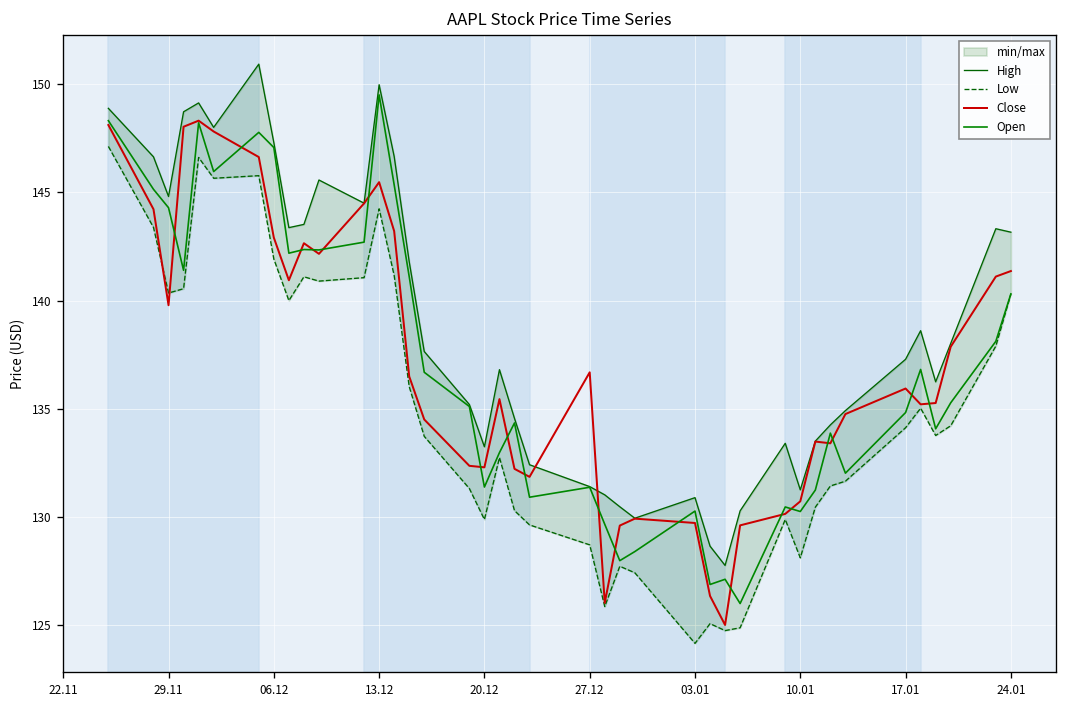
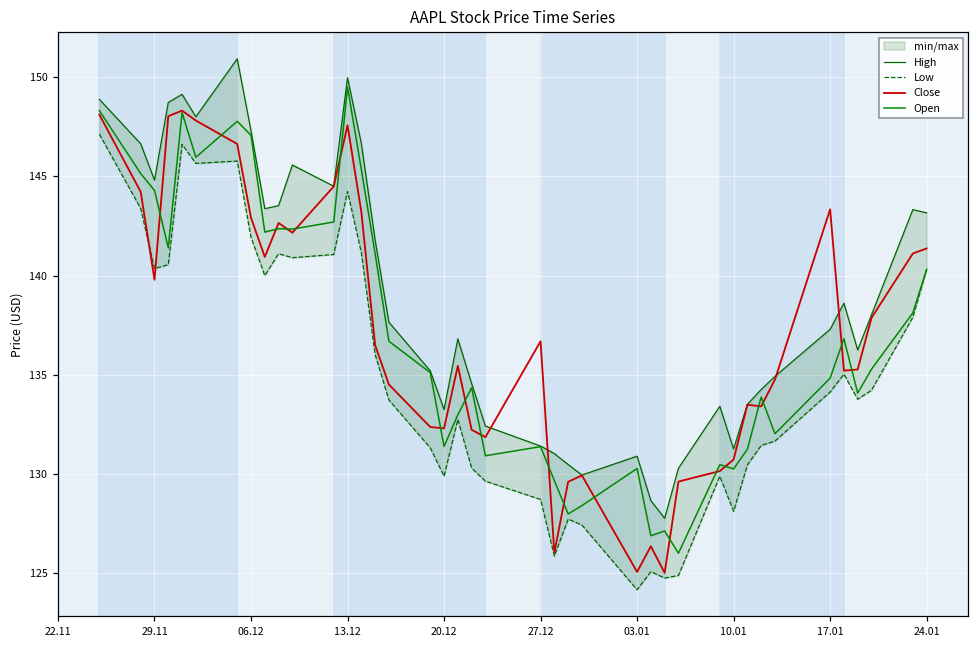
Close, 13.12: 145.5 -> 147.6
Close, 03.01: 129.7 -> 125.1
Close, 17.01: 135.9 -> 143.3
